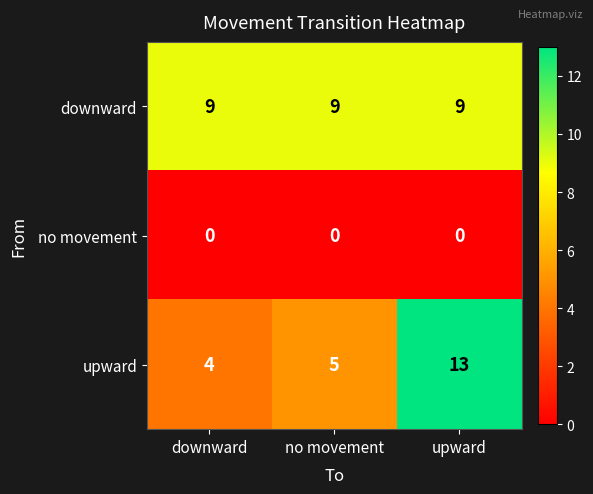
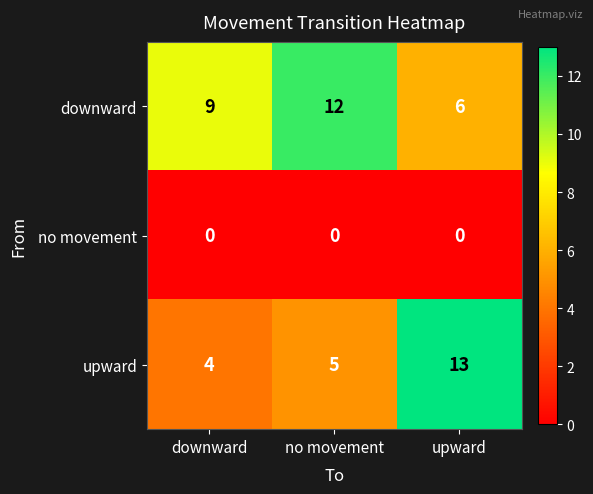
downward, no movement: 9 -> 12
downward, upward: 9 -> 6
